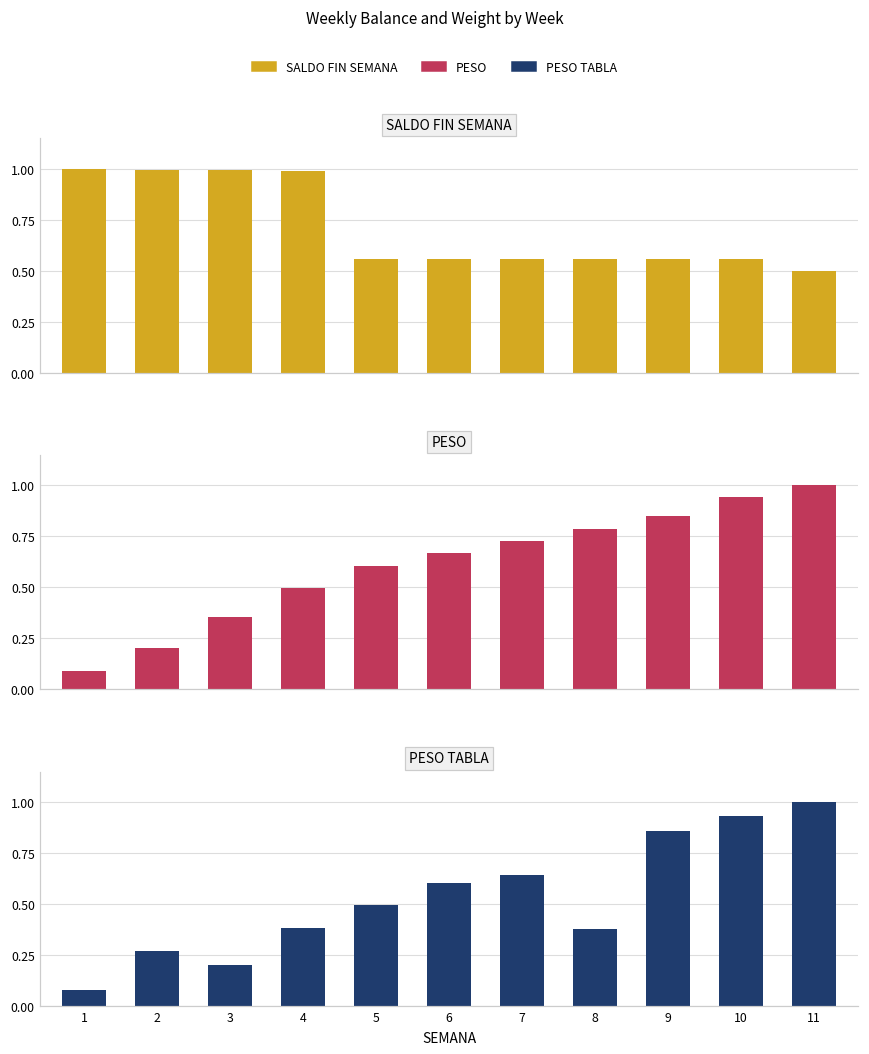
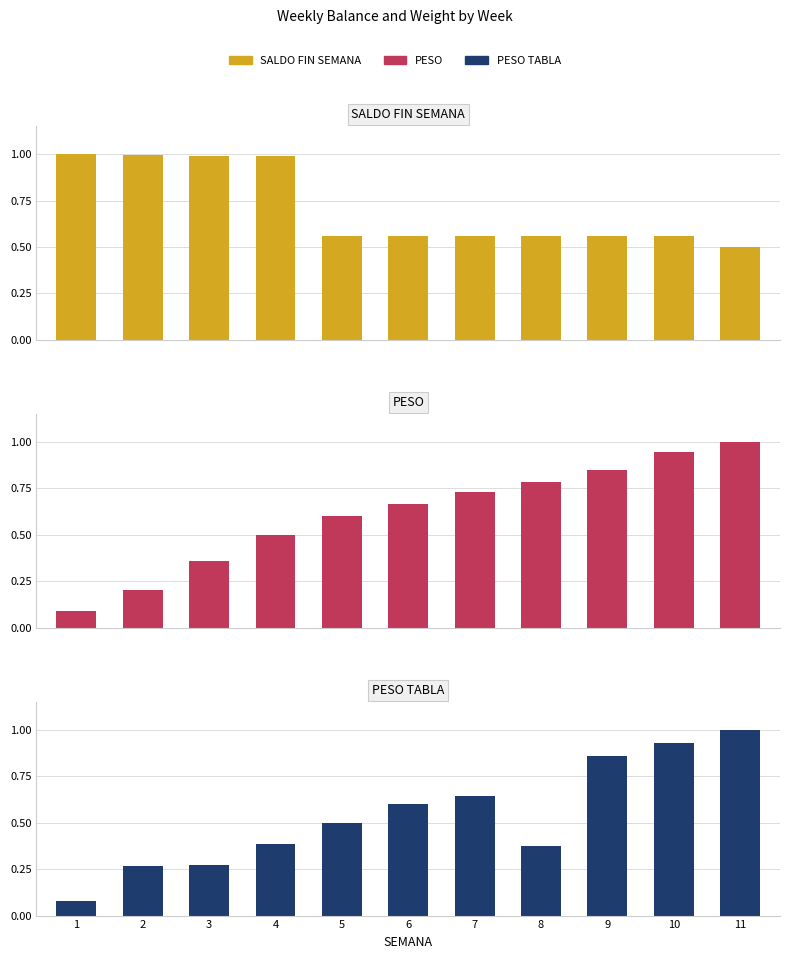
PESO TABLA, 3: 0.20 -> 0.27
